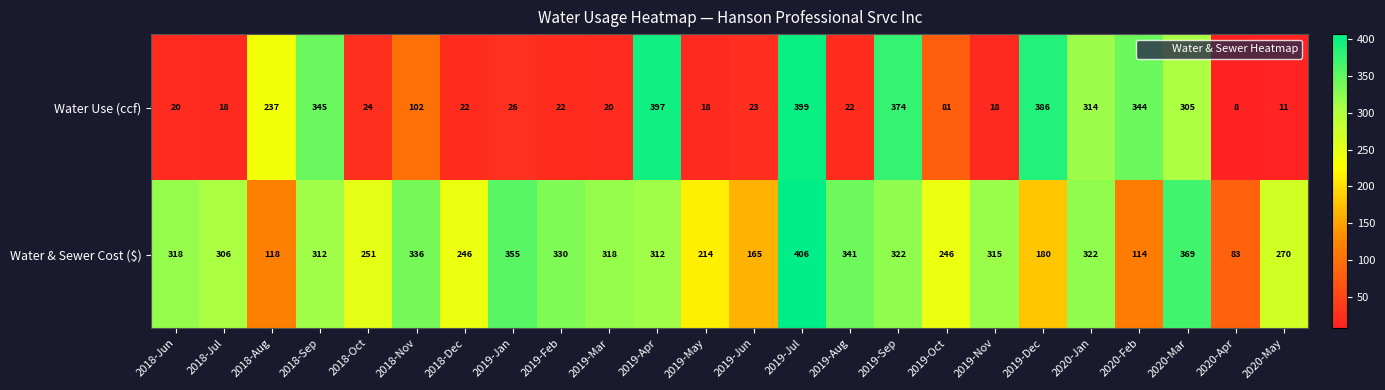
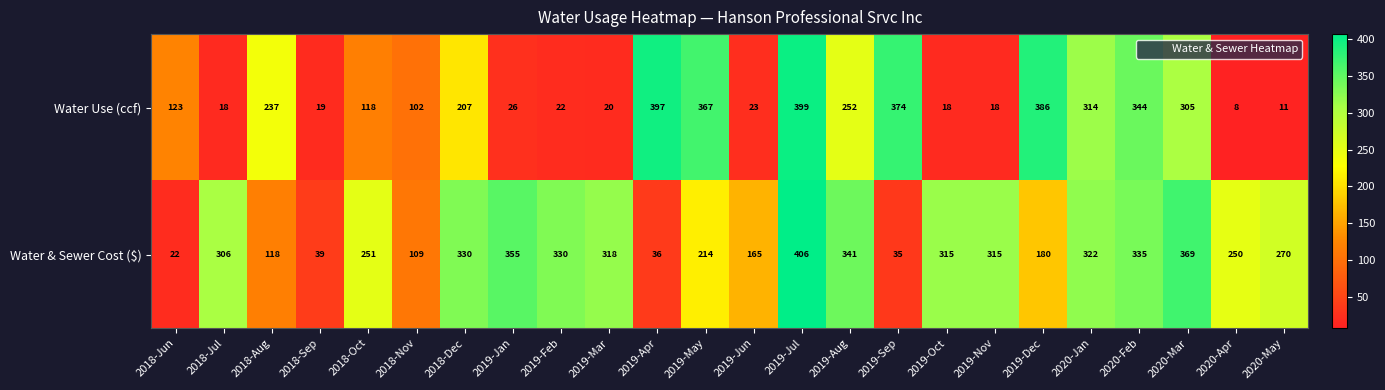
Water Use (ccf), 2018-Jun: 20 -> 123
Water Use (ccf), 2018-Sep: 345 -> 19
Water Use (ccf), 2018-Oct: 24 -> 118
Water Use (ccf), 2018-Dec: 22 -> 207
Water Use (ccf), 2019-May: 18 -> 367
Water Use (ccf), 2019-Aug: 22 -> 252
Water Use (ccf), 2019-Oct: 81 -> 18
Water & Sewer Cost ($), 2018-Jun: 318 -> 22
Water & Sewer Cost ($), 2018-Sep: 312 -> 39
Water & Sewer Cost ($), 2018-Nov: 336 -> 109
Water & Sewer Cost ($), 2018-Dec: 246 -> 330
Water & Sewer Cost ($), 2019-Apr: 312 -> 36
Water & Sewer Cost ($), 2019-Sep: 322 -> 35
Water & Sewer Cost ($), 2019-Oct: 246 -> 315
Water & Sewer Cost ($), 2020-Feb: 114 -> 335
Water & Sewer Cost ($), 2020-Apr: 83 -> 250
